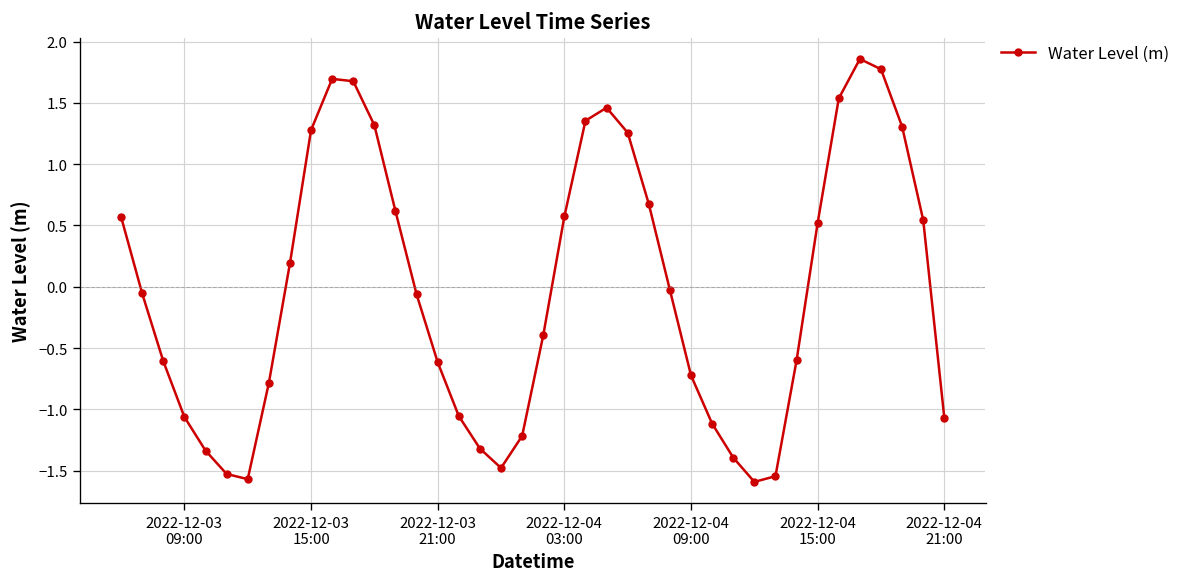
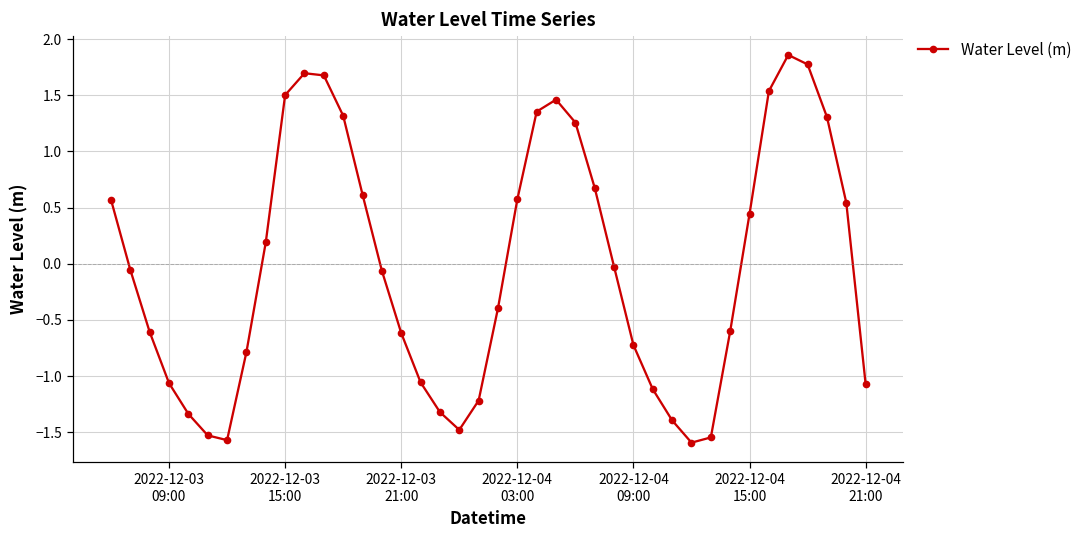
2022-12-03 15:00: 1.28 -> 1.50
2022-12-04 15:00: 0.52 -> 0.44
